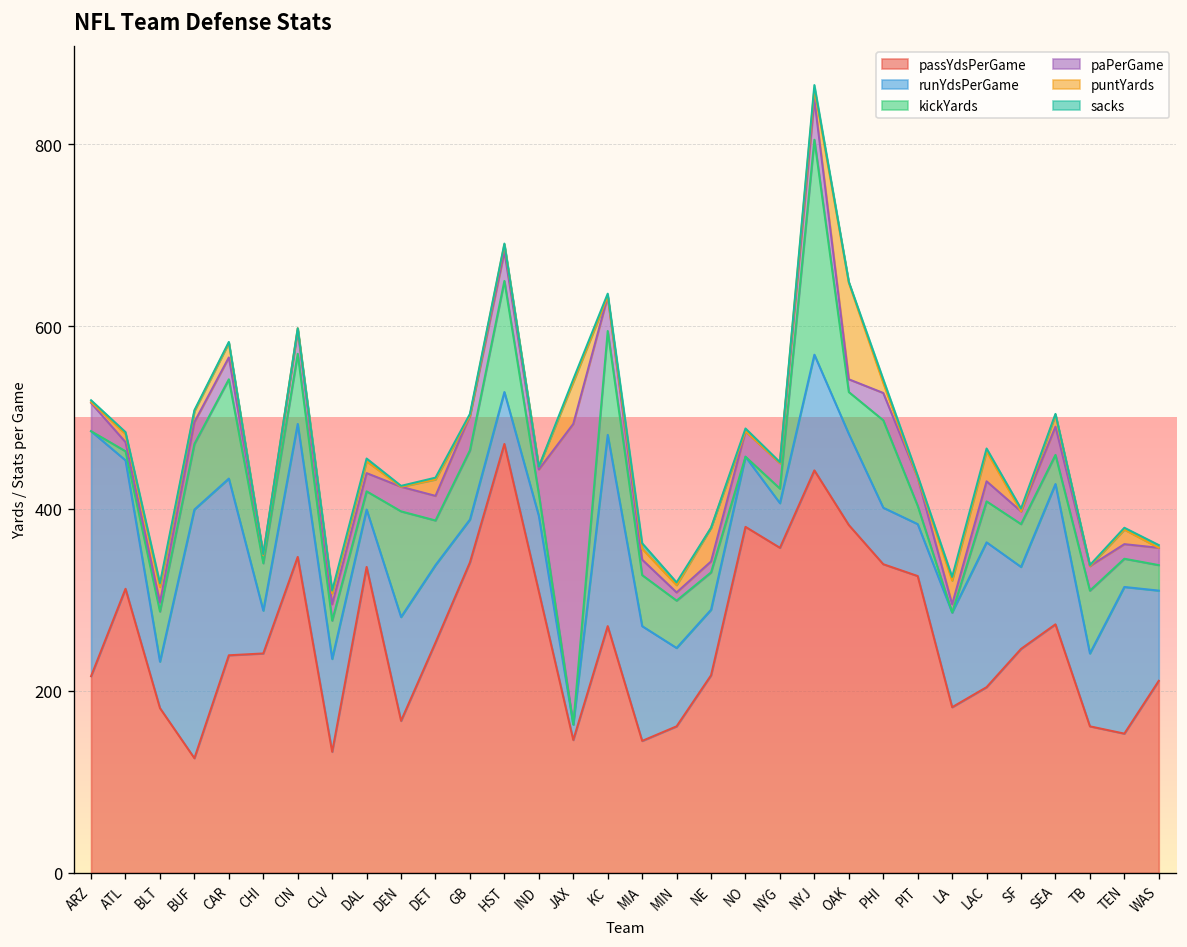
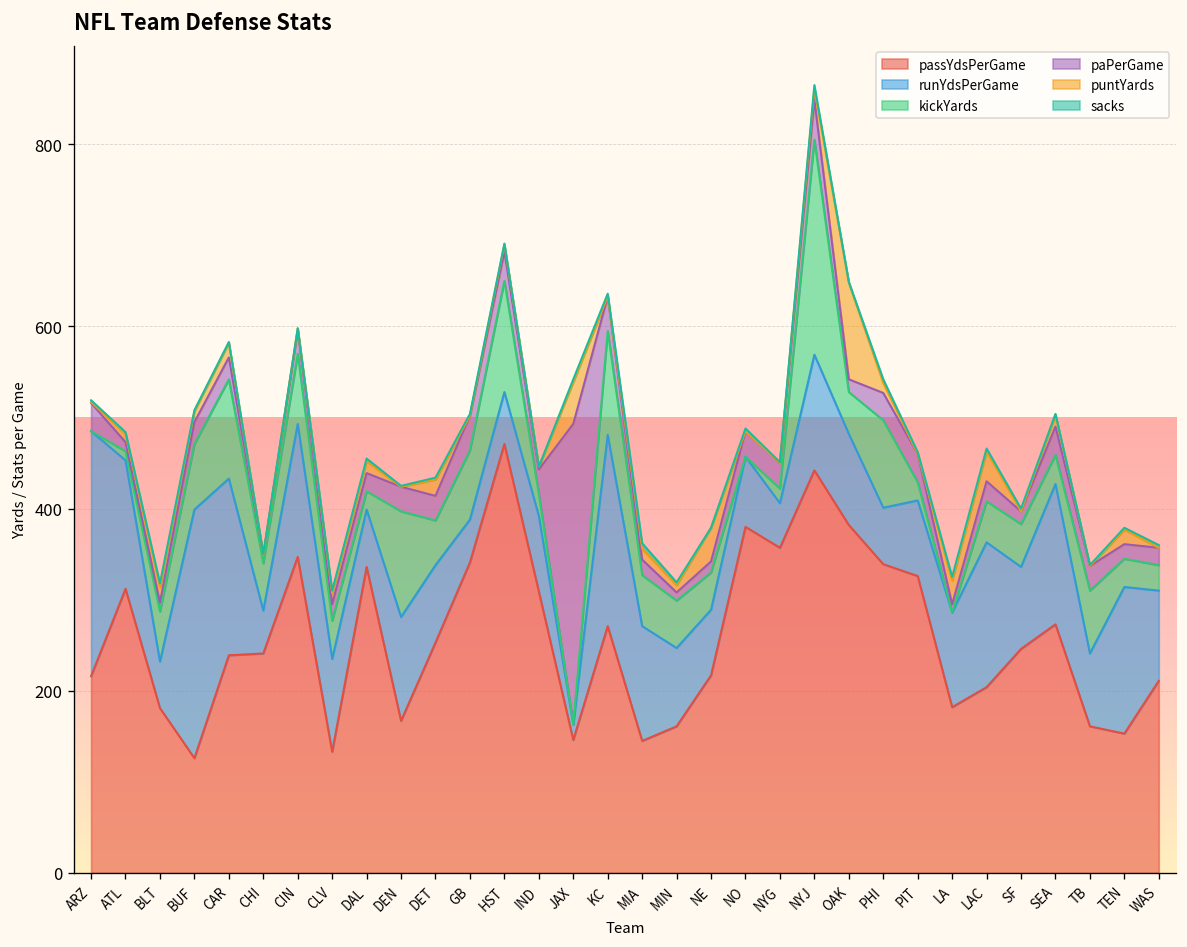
runYdsPerGame, PIT: 60 -> 80
